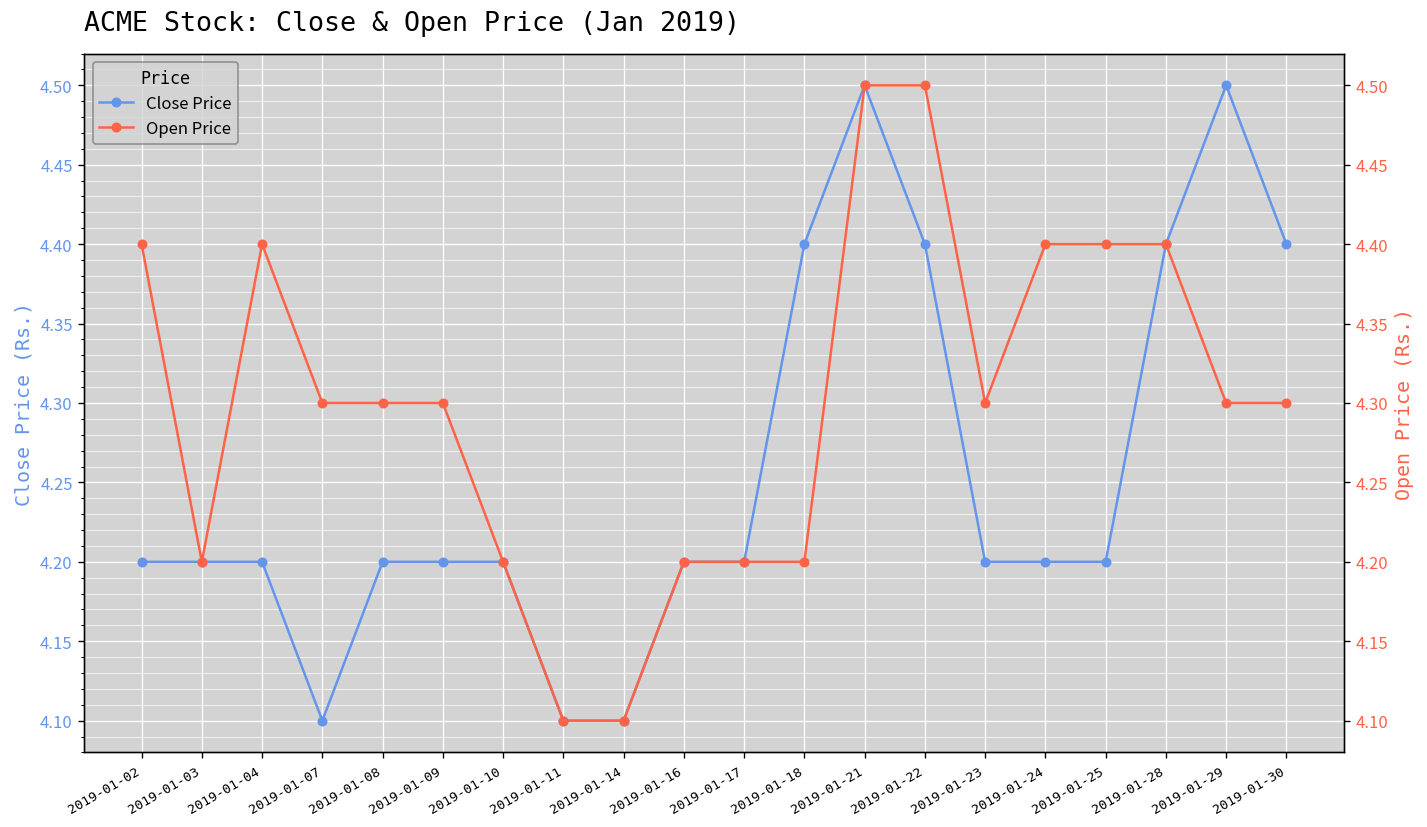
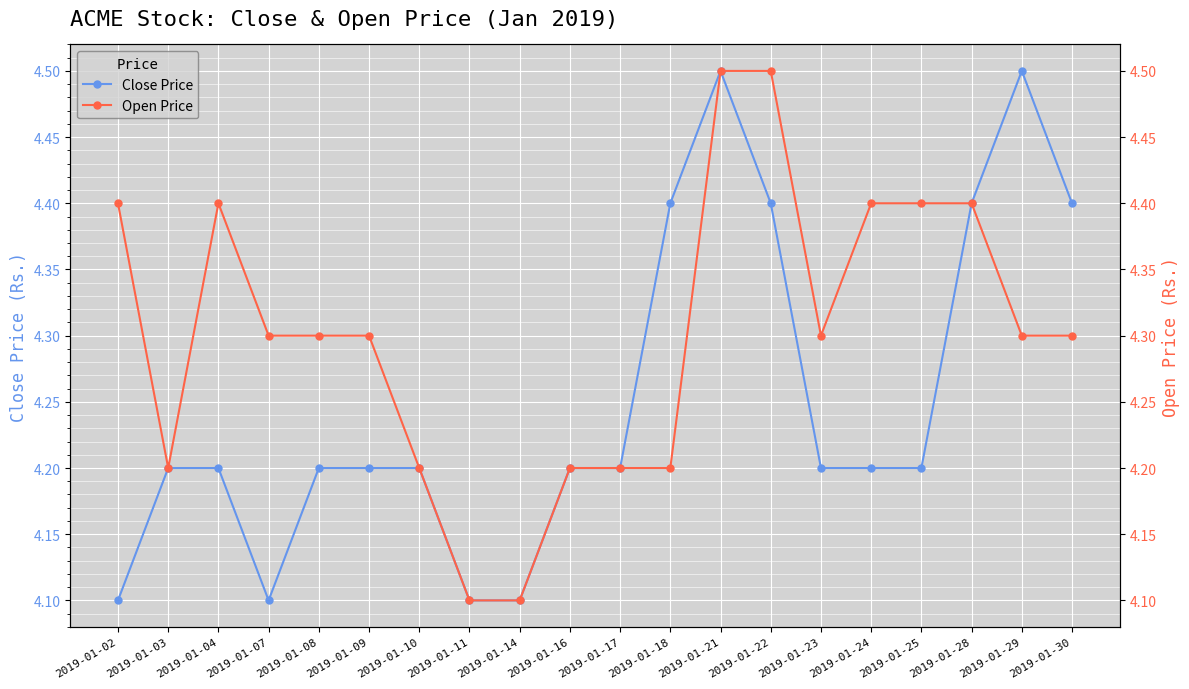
Close Price, 2019-01-02: 4.2 -> 4.1
